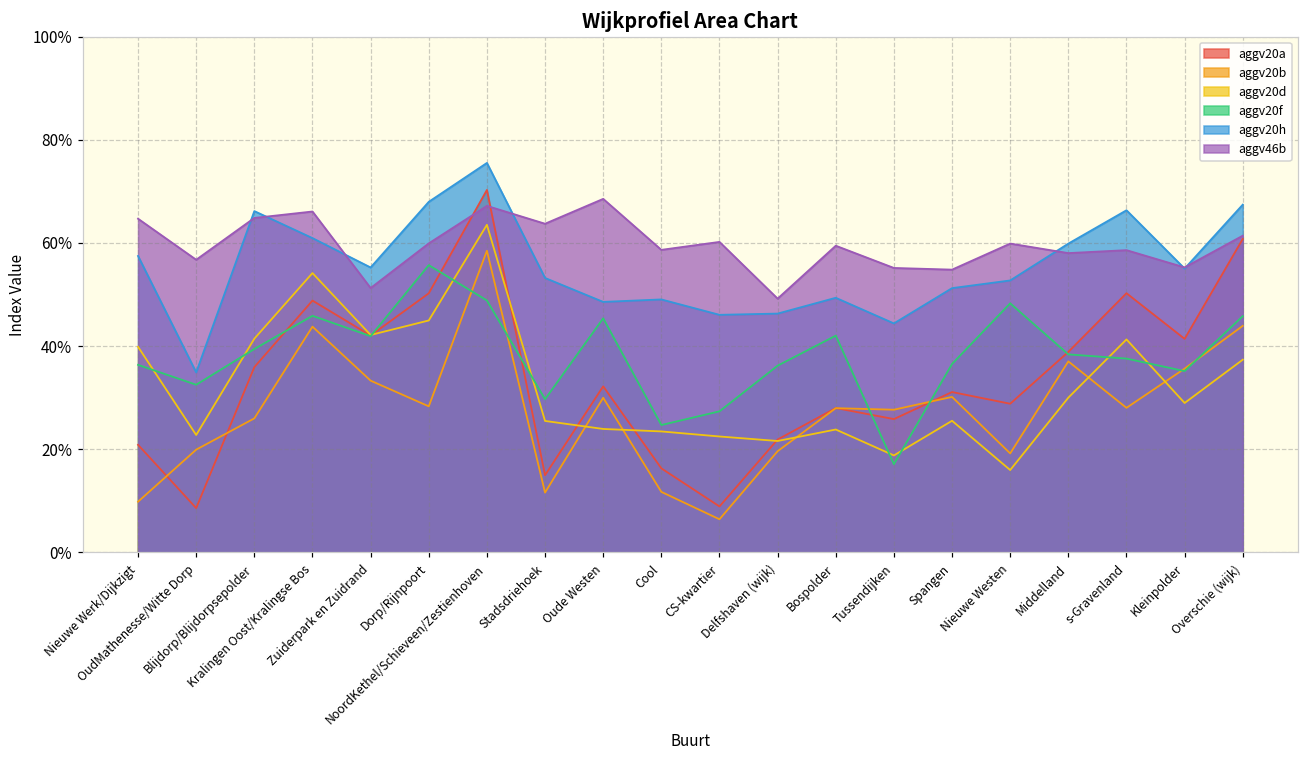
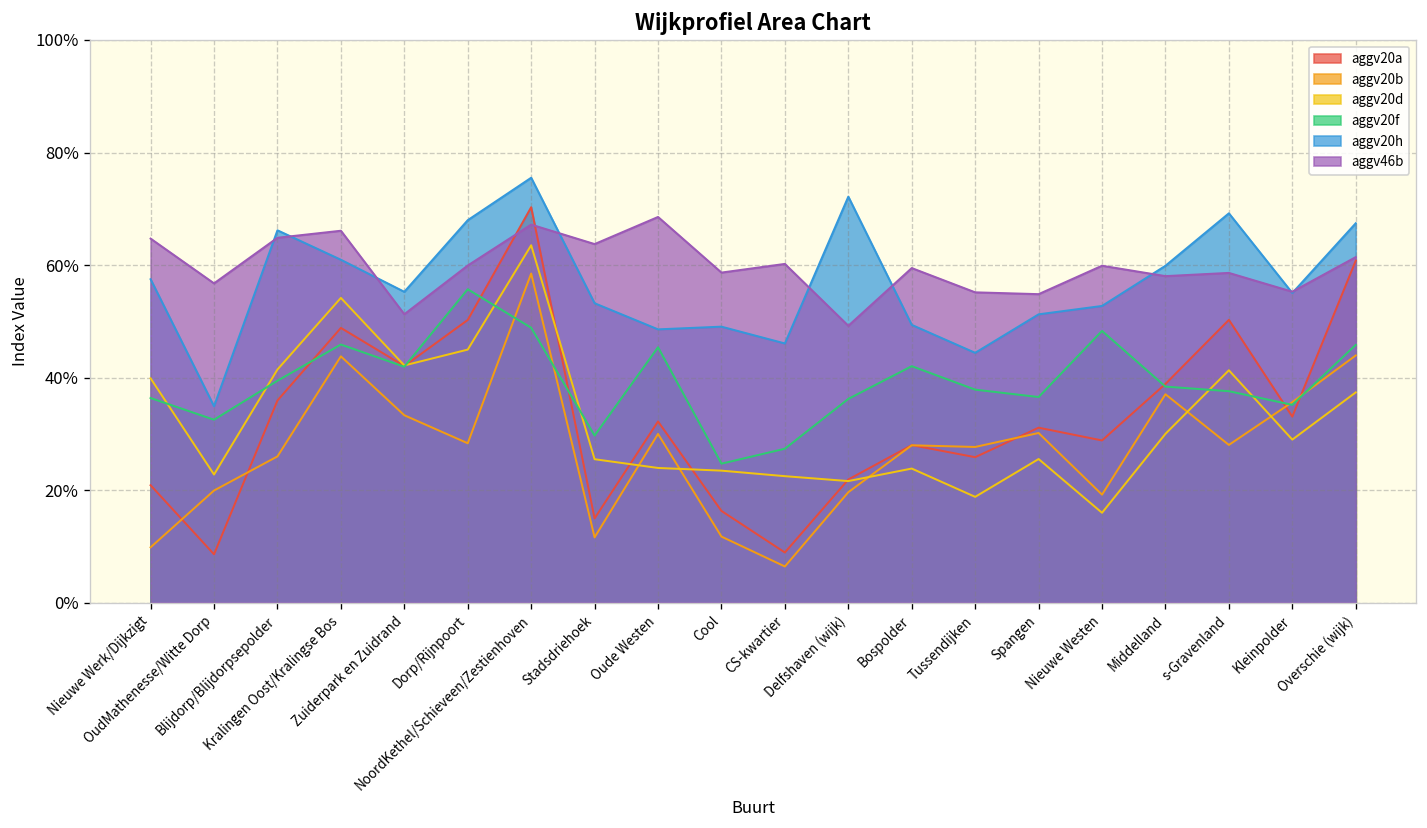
aggv20h, Delfshaven (wijk): 46% -> 72%
aggv20f, Tussendijken: 17% -> 38%
aggv20h, s-Gravenland: 66% -> 69%
aggv20a, Kleinpolder: 41% -> 33%
